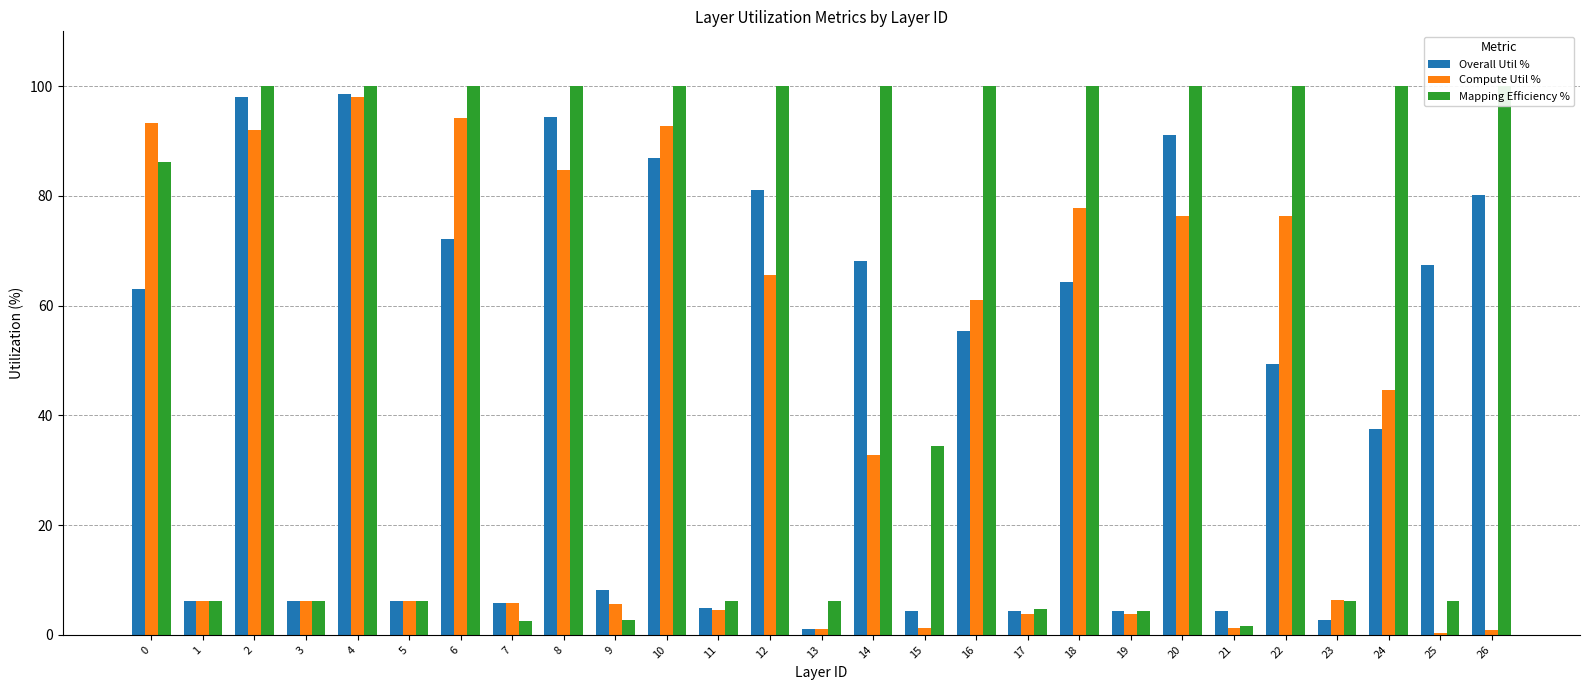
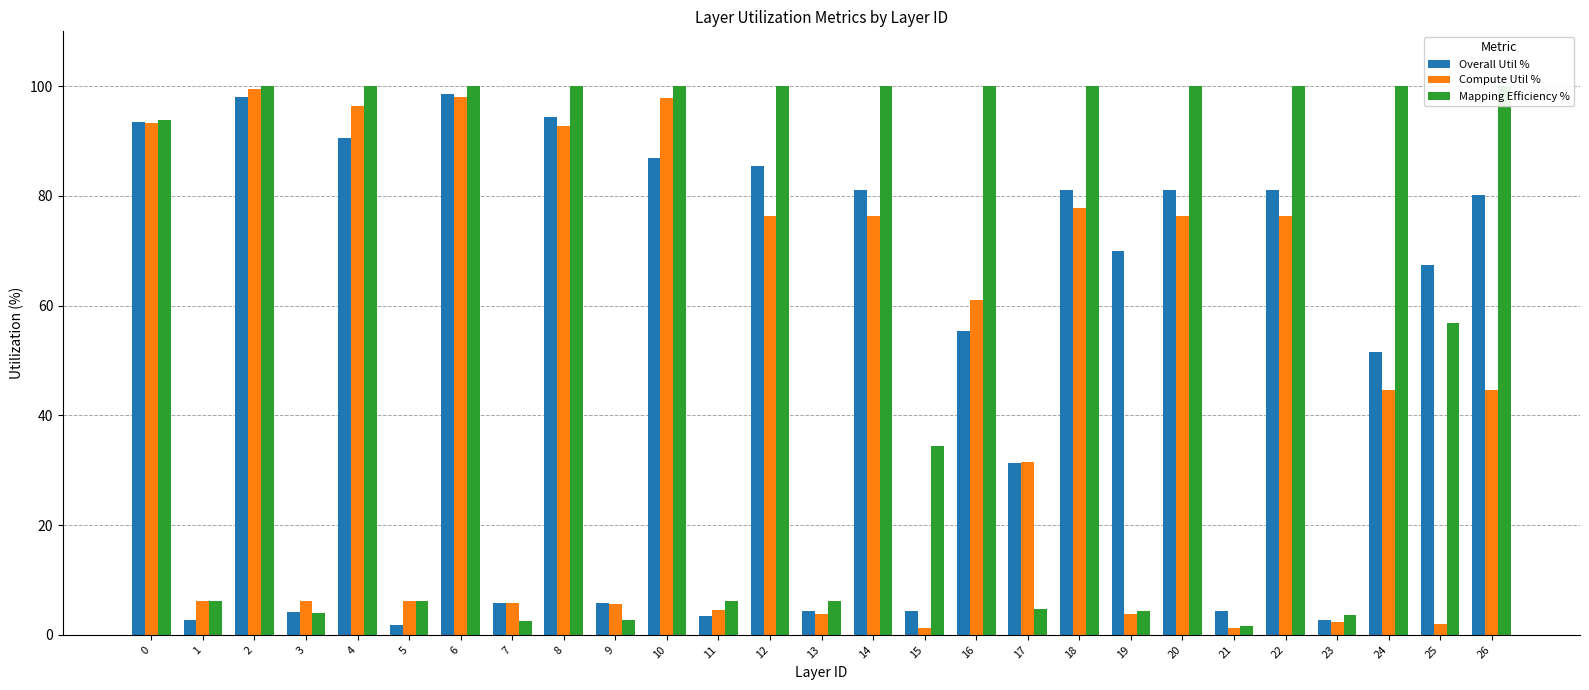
Overall Util %, 0: 63 -> 93
Mapping Efficiency %, 0: 86 -> 94
Overall Util %, 1: 6 -> 3
Compute Util %, 2: 92 -> 100
Overall Util %, 3: 6 -> 4
Mapping Efficiency %, 3: 6 -> 4
Overall Util %, 4: 99 -> 91
Compute Util %, 4: 98 -> 96
Overall Util %, 5: 6 -> 2
Overall Util %, 6: 72 -> 99
Compute Util %, 6: 94 -> 98
Compute Util %, 8: 85 -> 93
Overall Util %, 9: 8 -> 6
Compute Util %, 10: 93 -> 98
Overall Util %, 11: 5 -> 3
Overall Util %, 12: 81 -> 85
Compute Util %, 12: 66 -> 76
Overall Util %, 13: 1 -> 4
Compute Util %, 13: 1 -> 4
Overall Util %, 14: 68 -> 81
Compute Util %, 14: 33 -> 76
Overall Util %, 17: 4 -> 31
Compute Util %, 17: 4 -> 32
Overall Util %, 18: 64 -> 81
Overall Util %, 19: 4 -> 70
Overall Util %, 20: 91 -> 81
Overall Util %, 22: 49 -> 81
Compute Util %, 23: 6 -> 2
Mapping Efficiency %, 23: 6 -> 4
Overall Util %, 24: 37 -> 52
Compute Util %, 25: 0 -> 2
Mapping Efficiency %, 25: 6 -> 57
Compute Util %, 26: 1 -> 45
